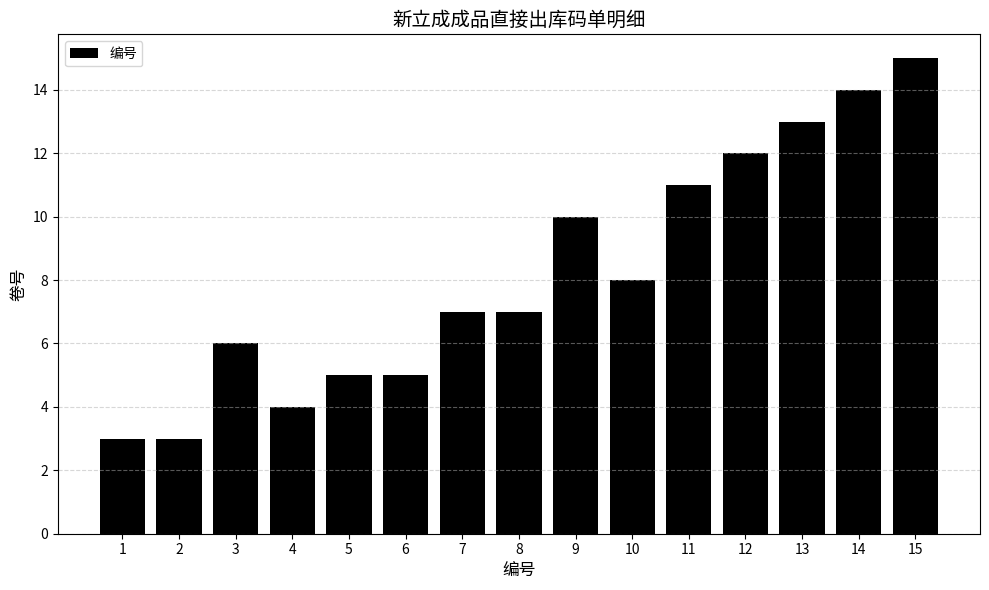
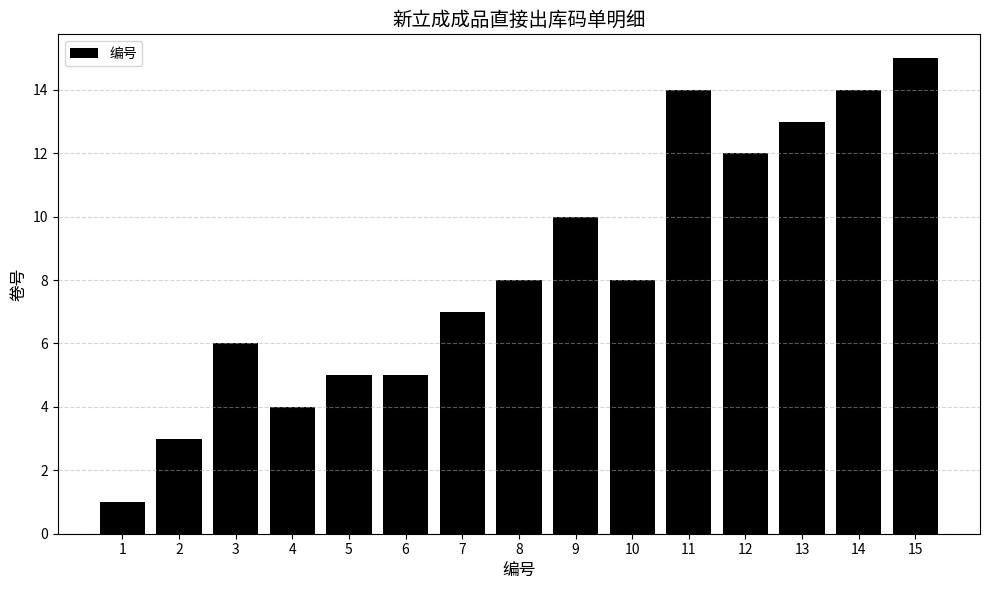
1: 3 -> 1
8: 7 -> 8
11: 11 -> 14
